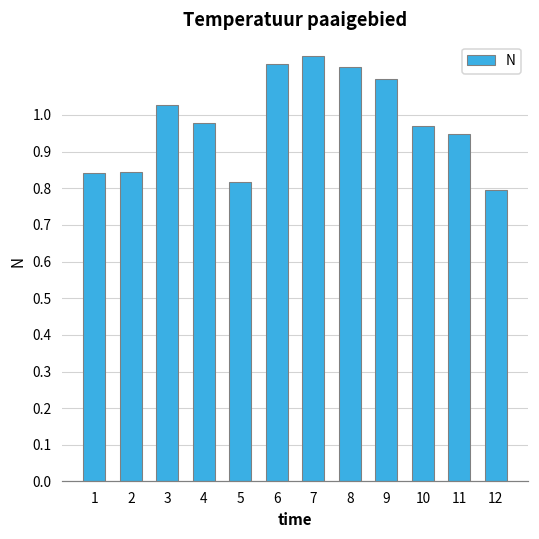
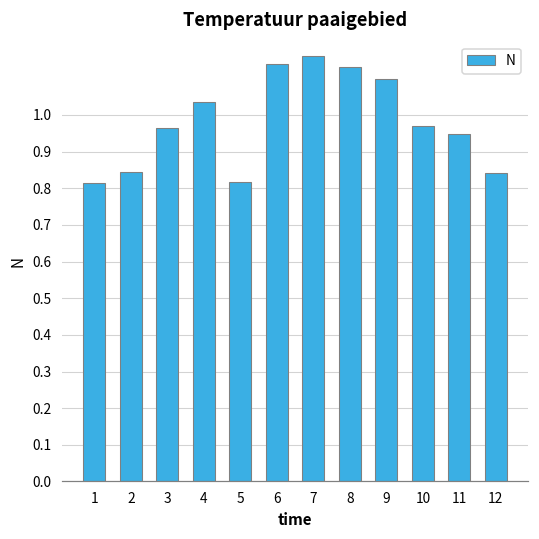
1: 0.84 -> 0.81
3: 1.03 -> 0.96
4: 0.98 -> 1.04
12: 0.80 -> 0.84
